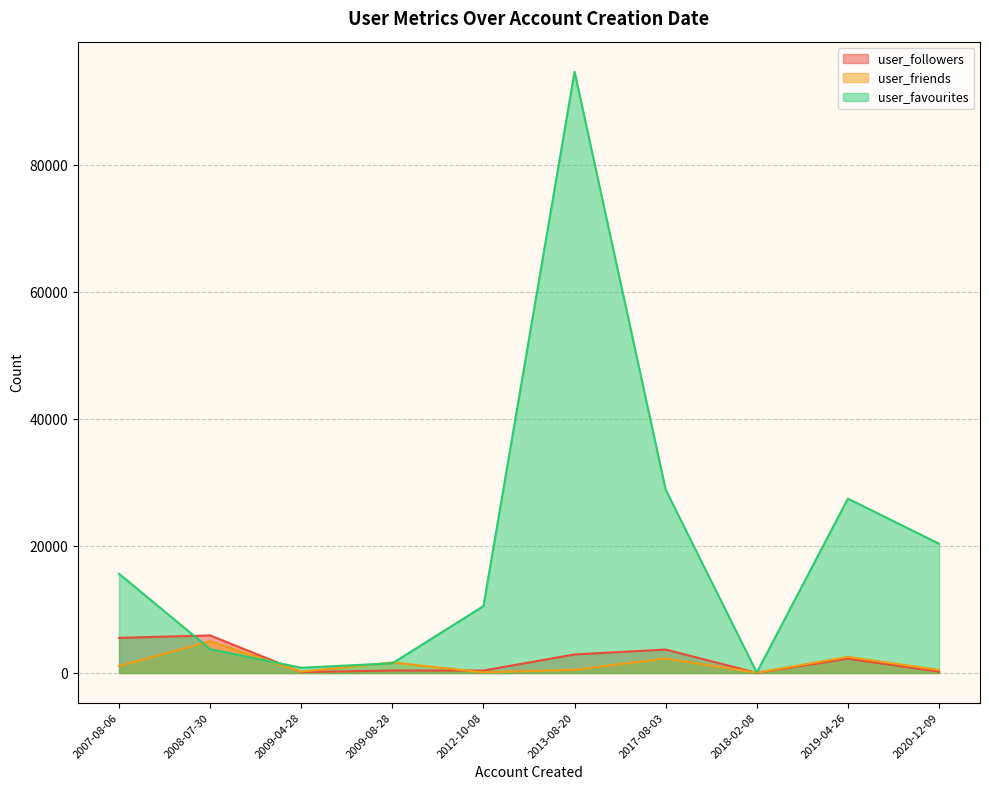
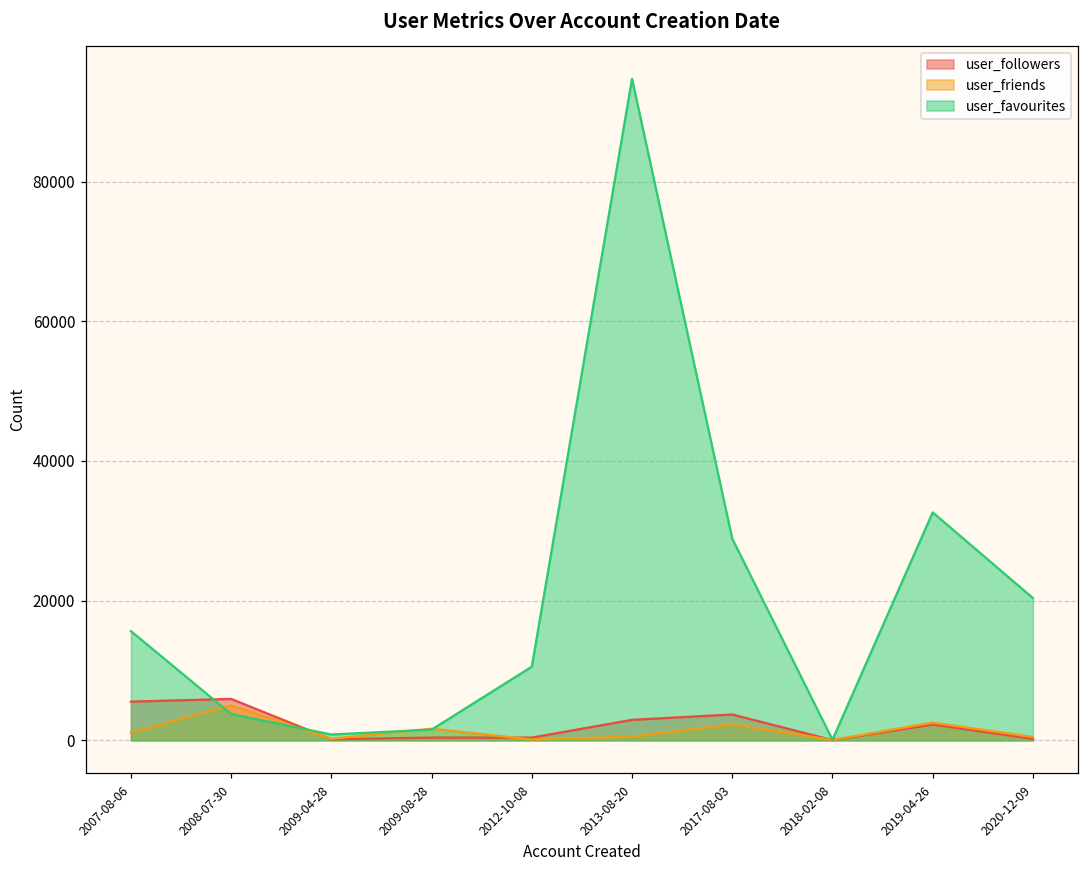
user_favourites, 2019-04-26: 27000 -> 33000
